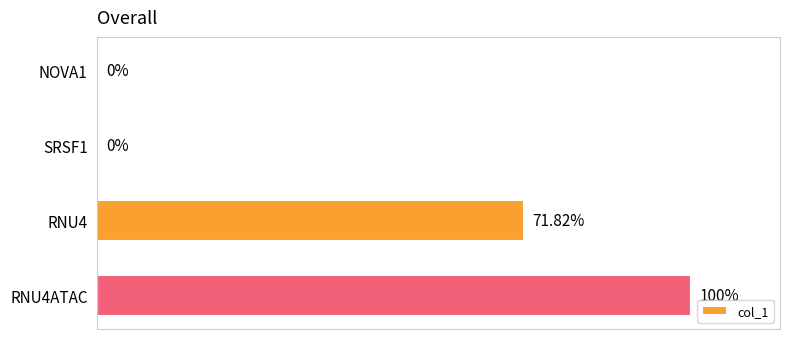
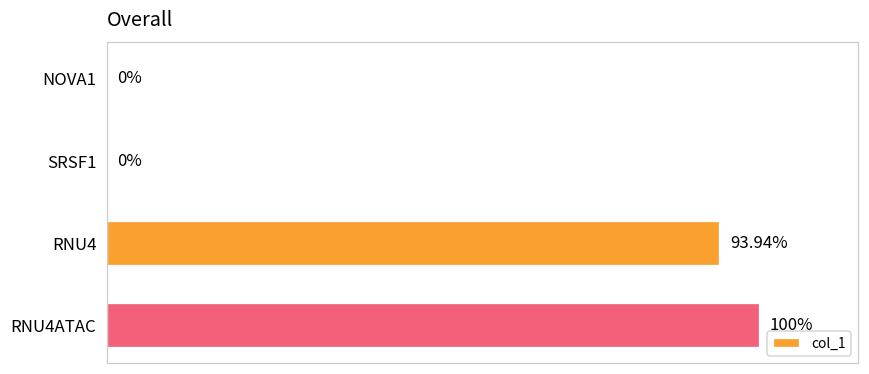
RNU4: 71.82% -> 93.94%
